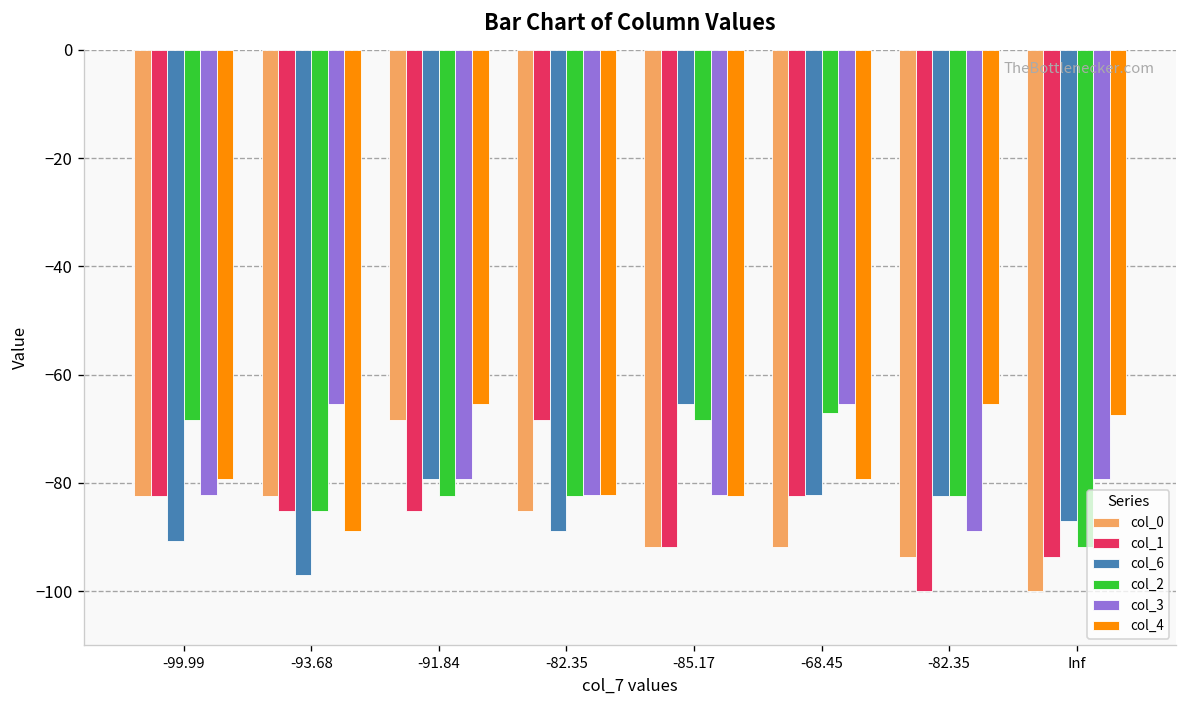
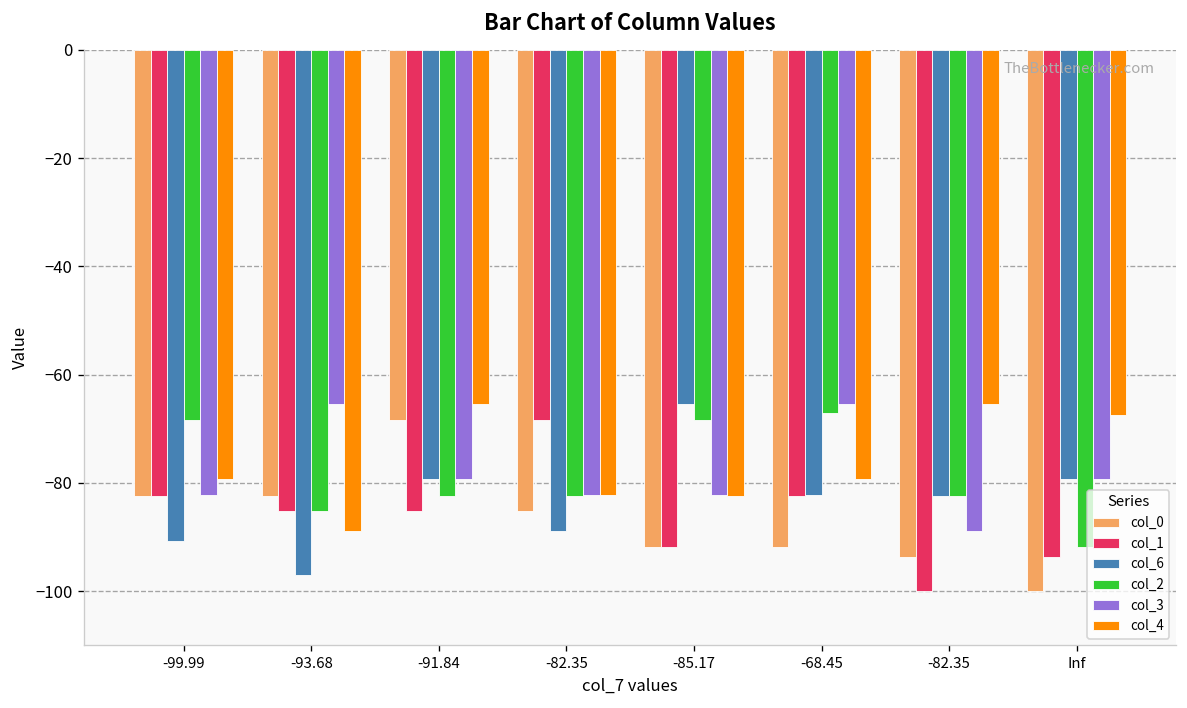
col_6, Inf: -87 -> -79
